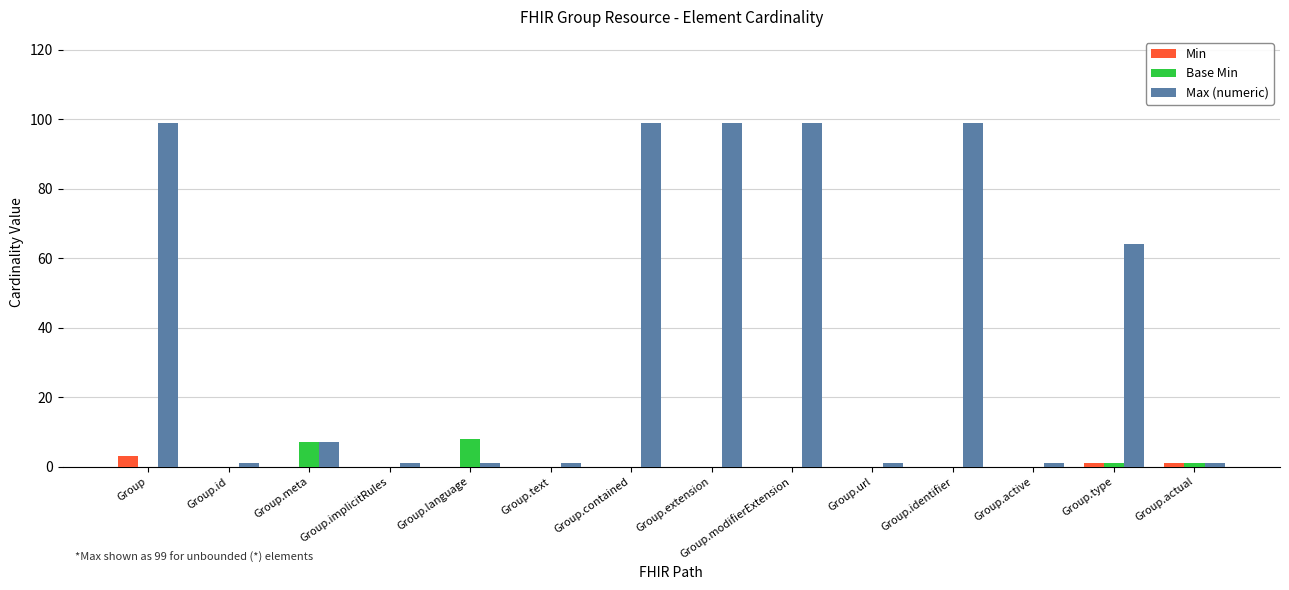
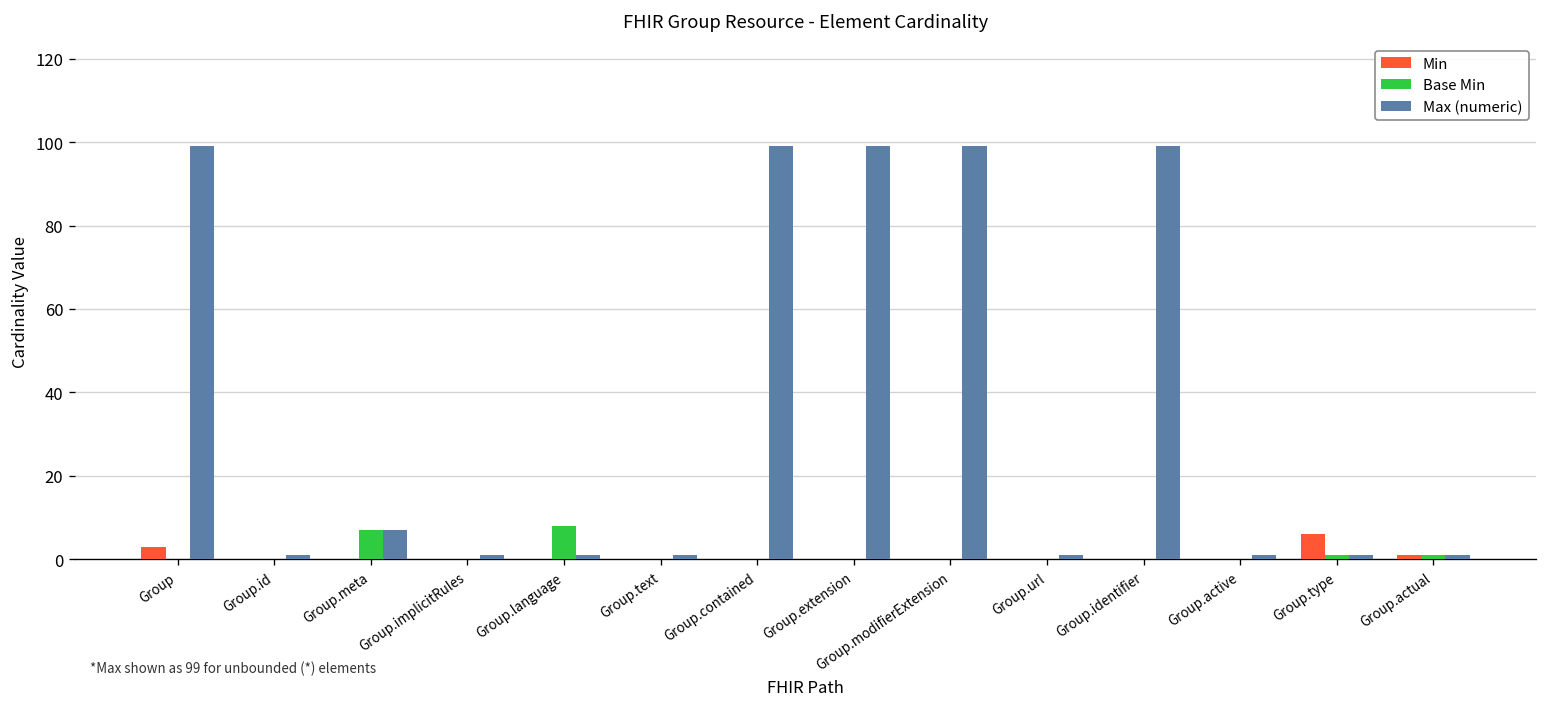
Min, Group.type: 1 -> 6
Max (numeric), Group.type: 64 -> 1
